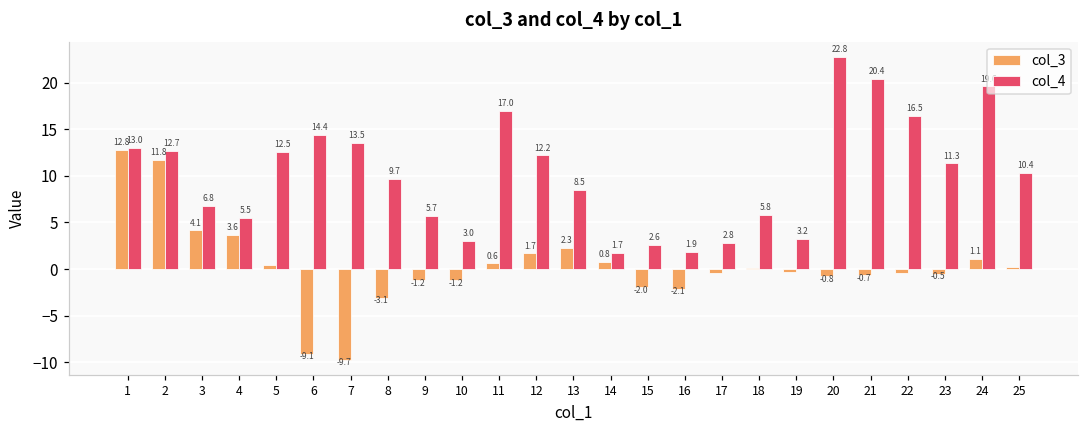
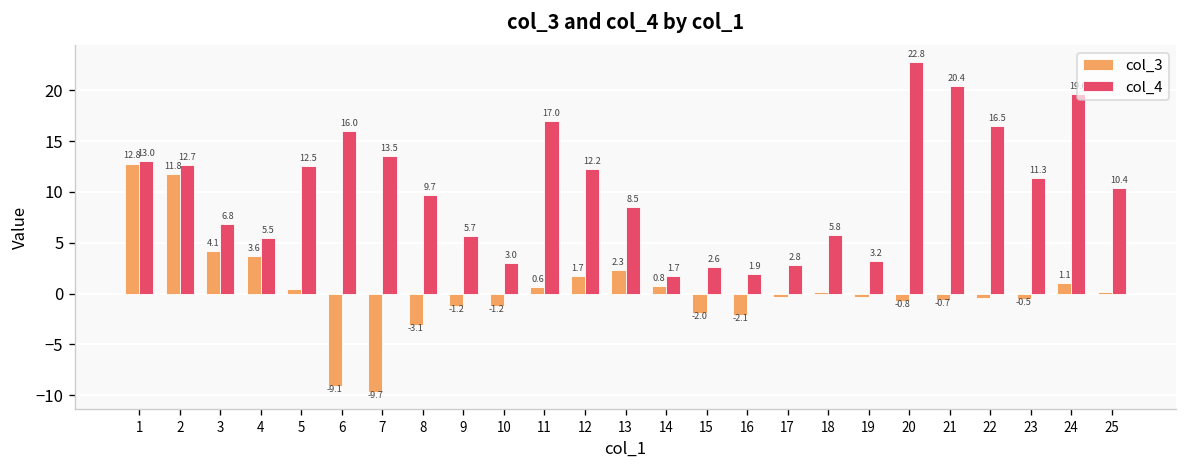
col_4, 6: 14.4 -> 16.0
